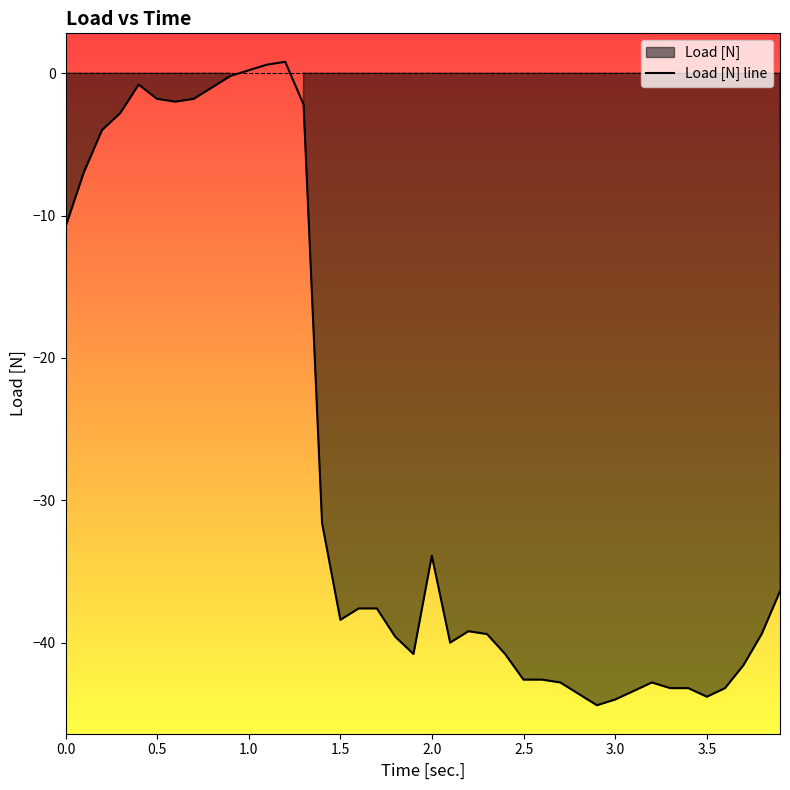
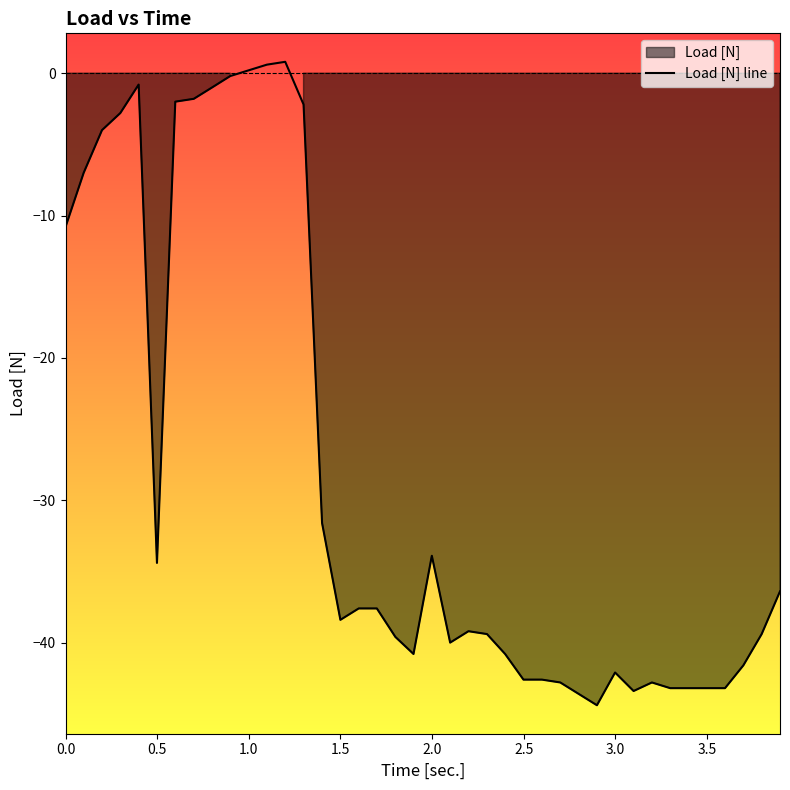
0.5: -1.8 -> -34.4
3.0: -44.0 -> -42.1
3.5: -43.8 -> -43.2
